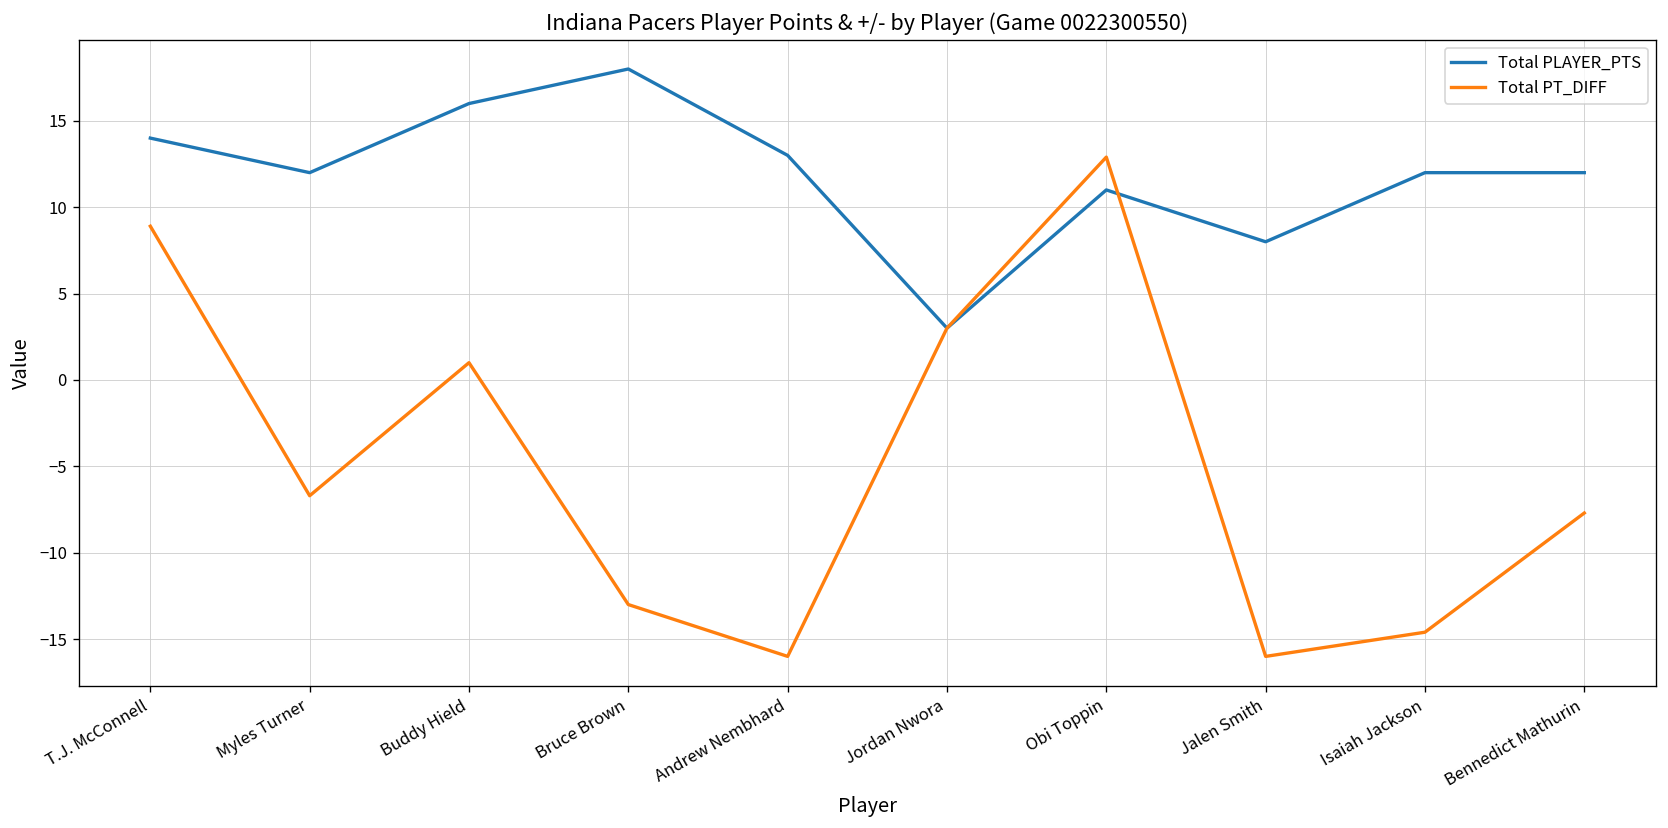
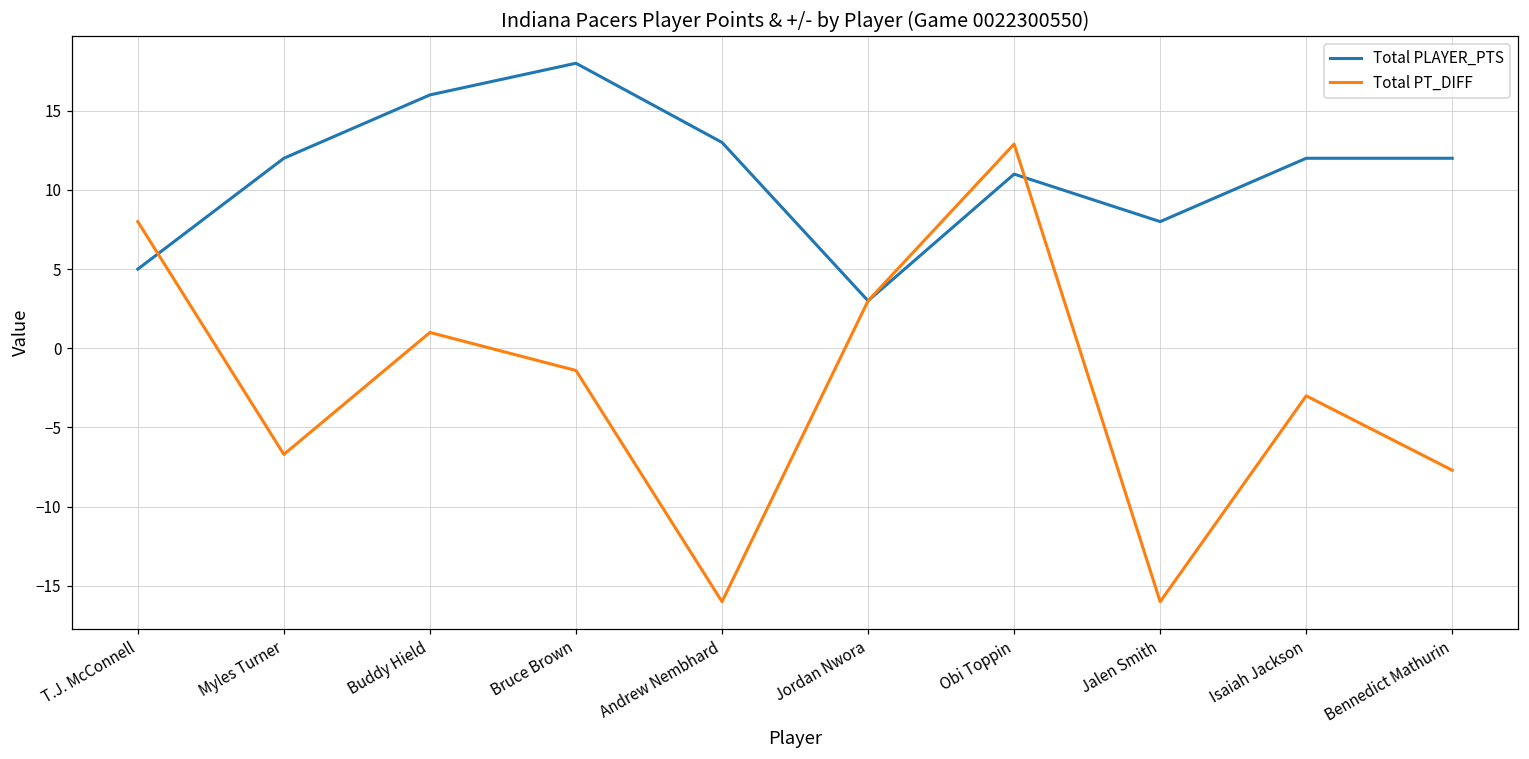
Total PLAYER_PTS, T.J. McConnell: 14 -> 5
Total PT_DIFF, T.J. McConnell: 8.9 -> 8.0
Total PT_DIFF, Bruce Brown: -13.0 -> -1.4
Total PT_DIFF, Isaiah Jackson: -14.6 -> -3.0
